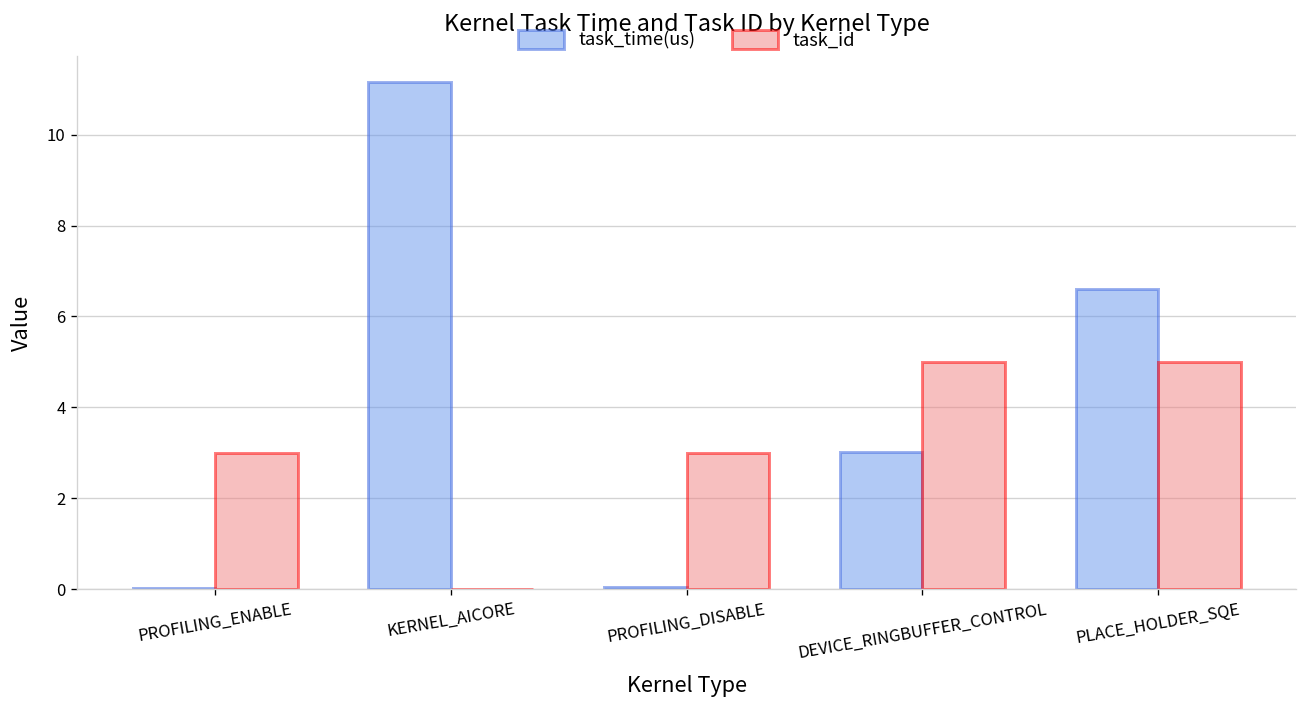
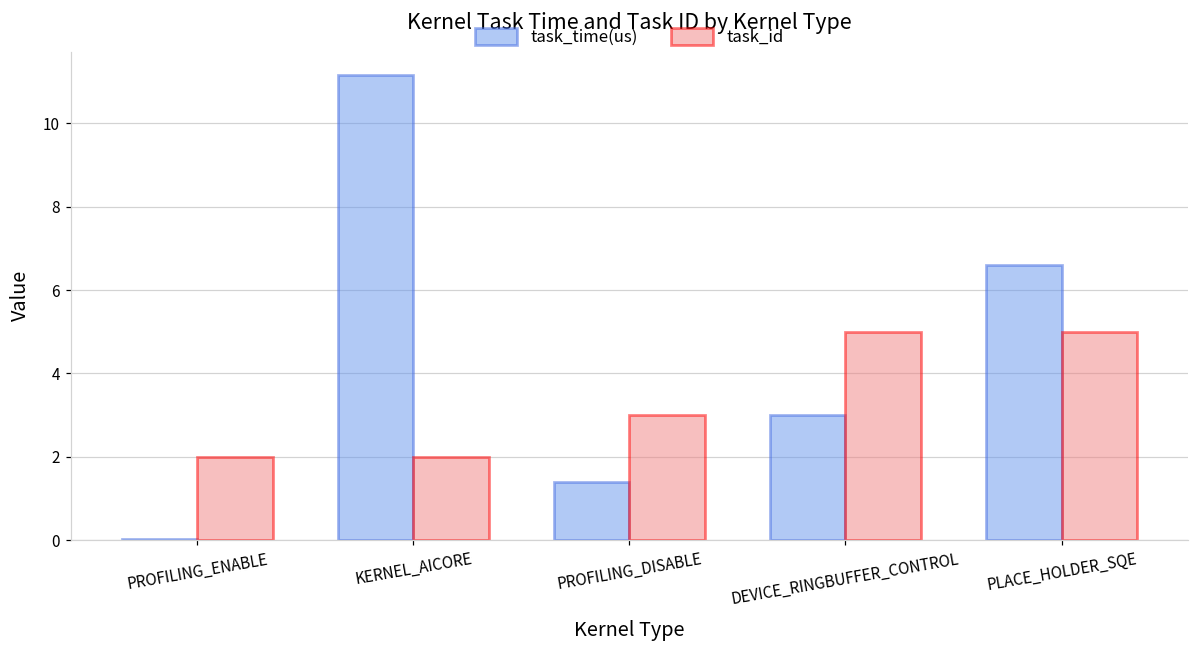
task_id, PROFILING_ENABLE: 3 -> 2
task_id, KERNEL_AICORE: 0 -> 2
task_time(us), PROFILING_DISABLE: 0.0 -> 1.4
